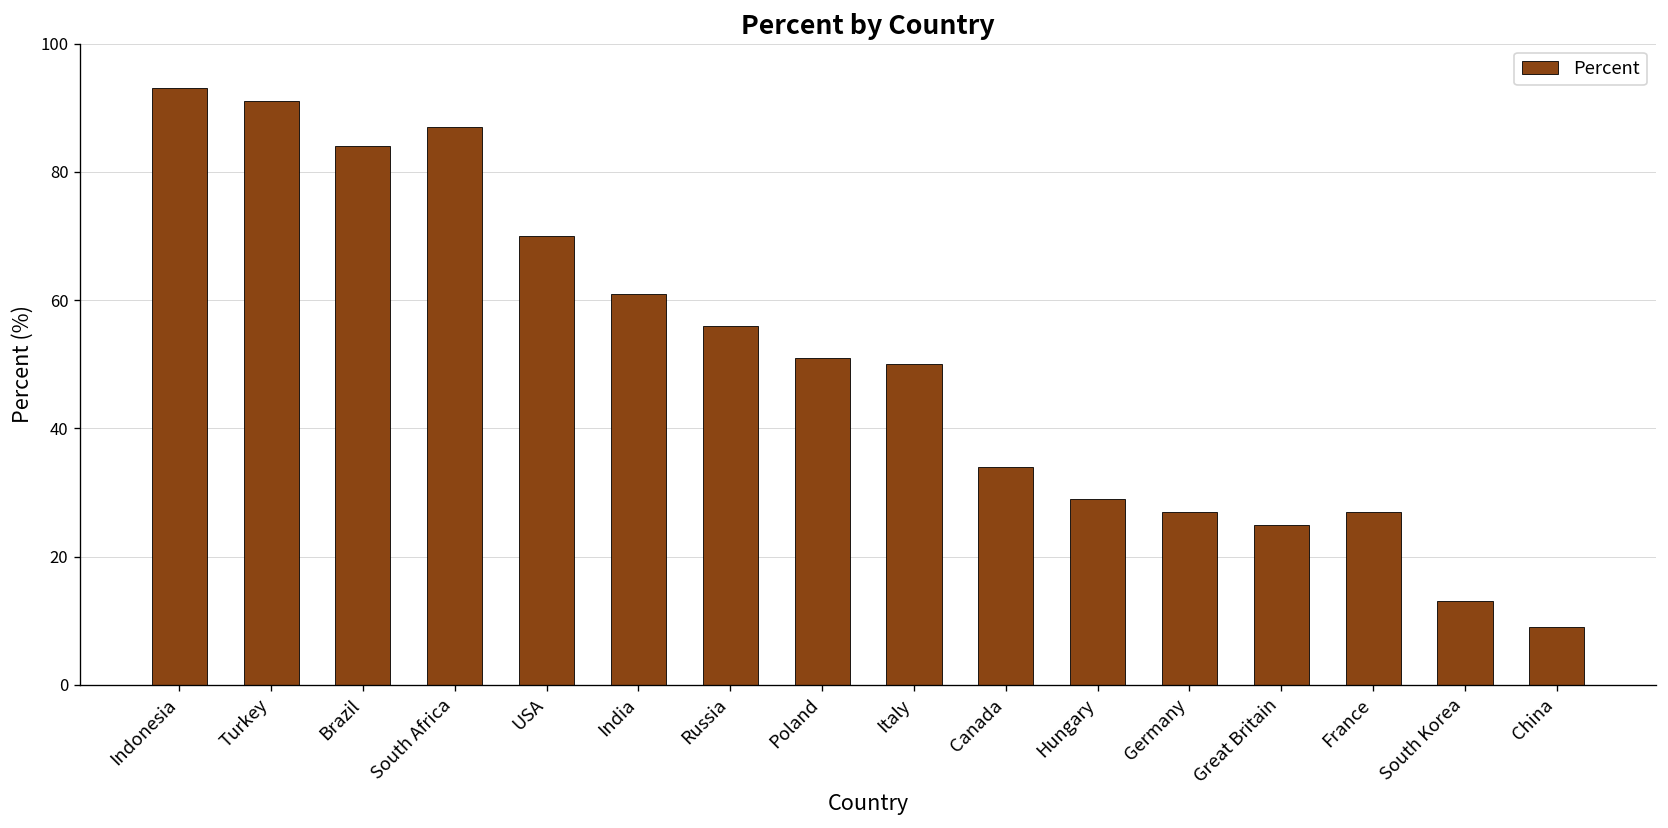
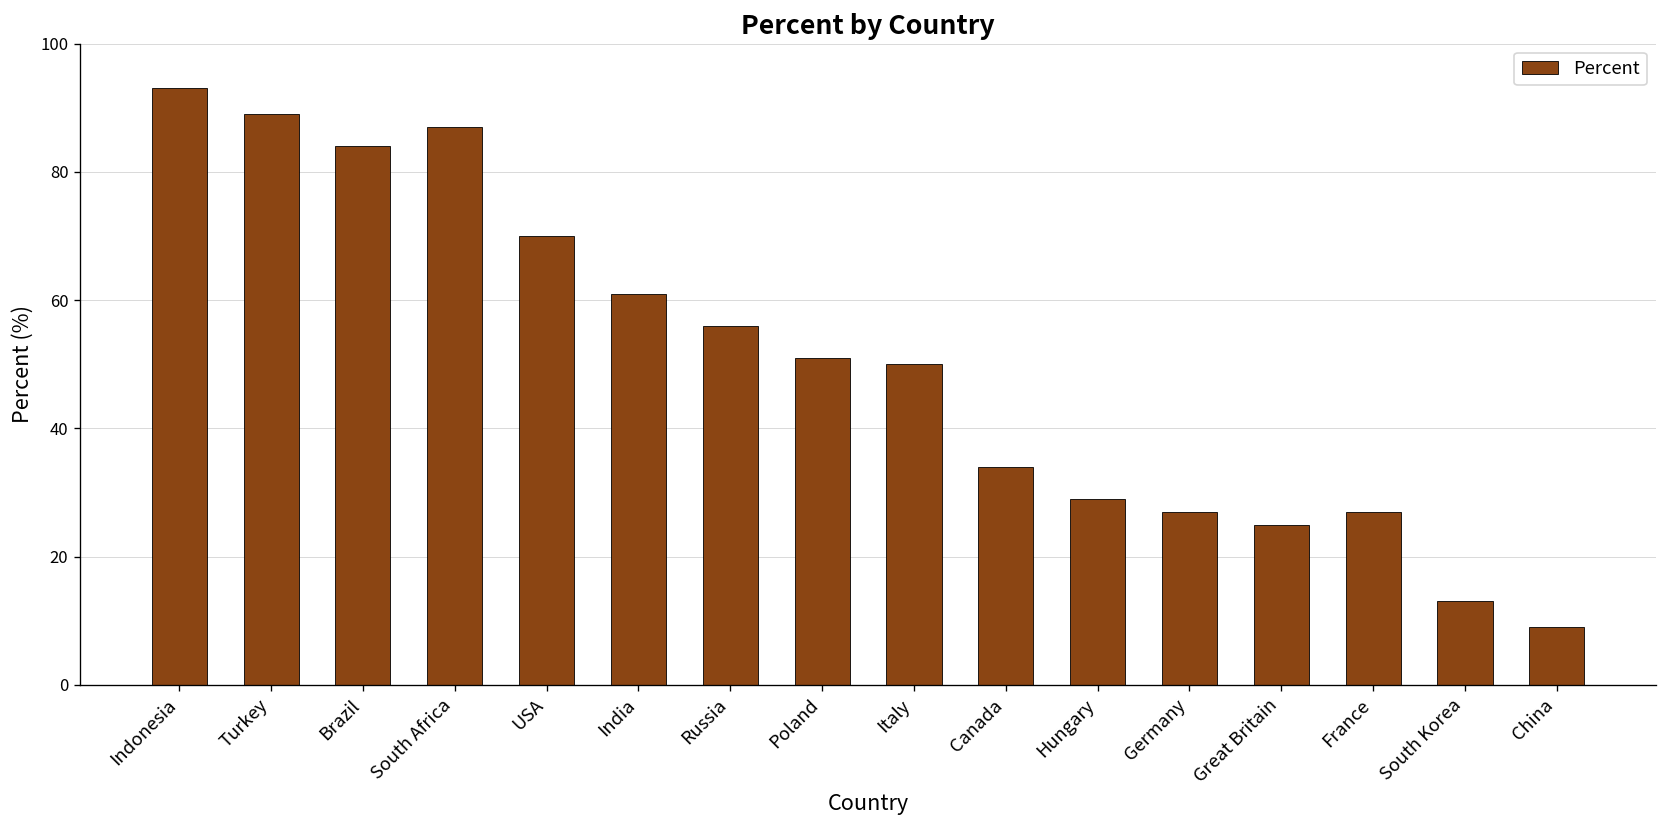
Turkey: 91 -> 89
